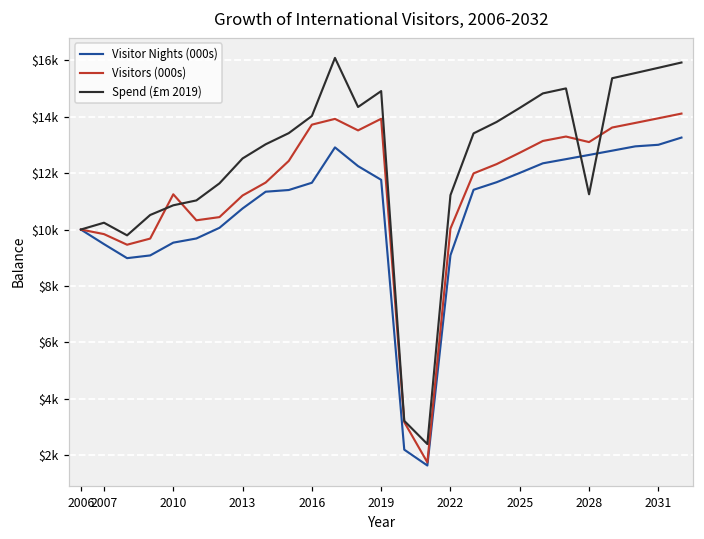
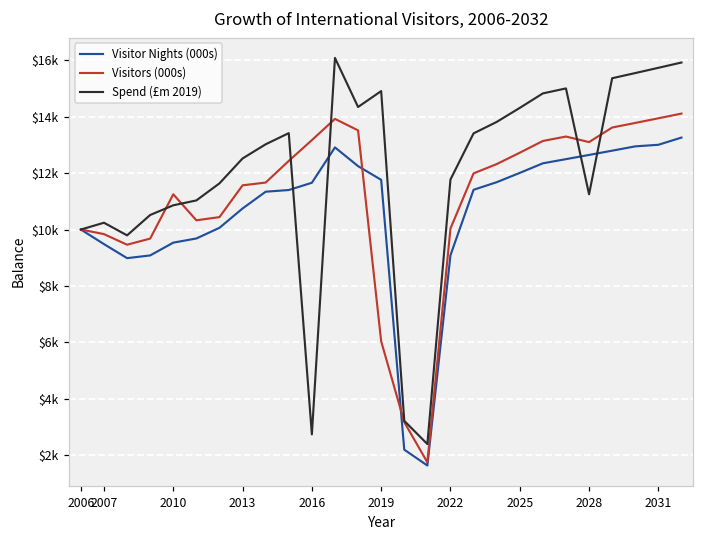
Visitors (000s), 2013: $11200 -> $11600
Visitors (000s), 2016: $13700 -> $13200
Spend (£m 2019), 2016: $14000 -> $2700
Visitors (000s), 2019: $13900 -> $6000
Spend (£m 2019), 2022: $11200 -> $11800
